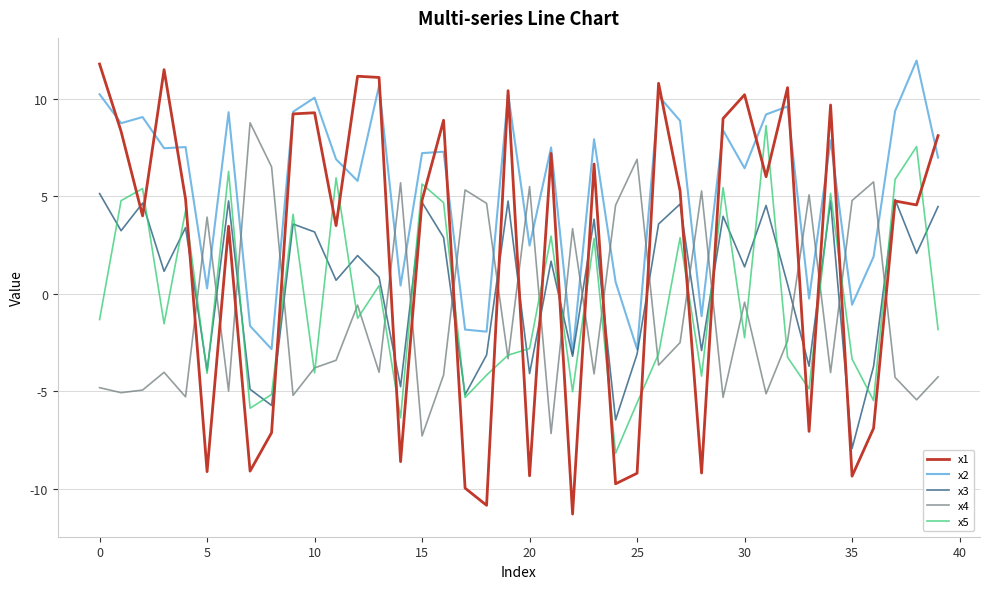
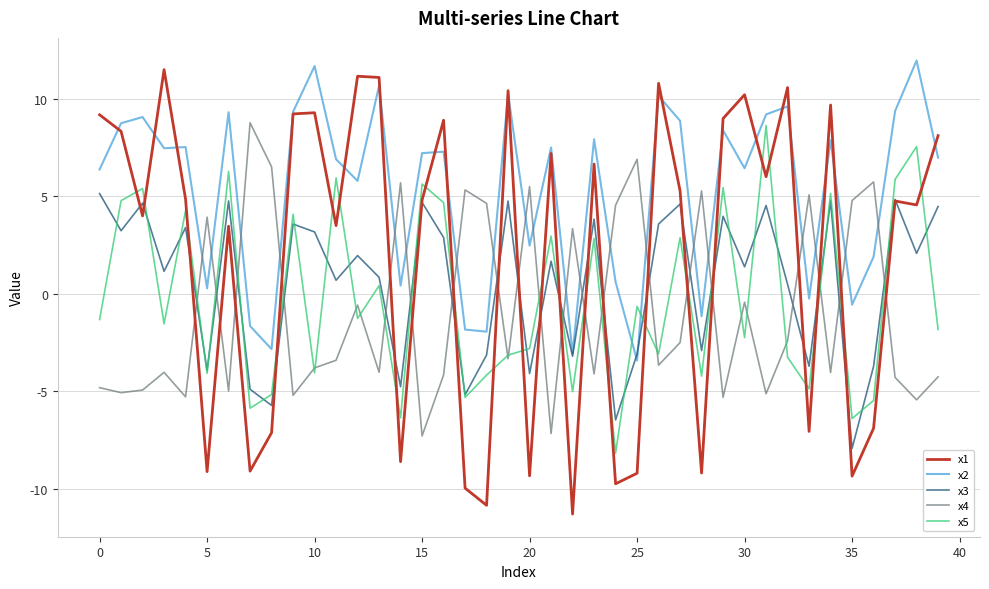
x1, 0: 11.8 -> 9.2
x2, 0: 10.2 -> 6.4
x2, 10: 10.1 -> 11.7
x2, 25: -2.8 -> -3.4
x5, 25: -5.6 -> -0.6
x5, 35: -3.3 -> -6.4
